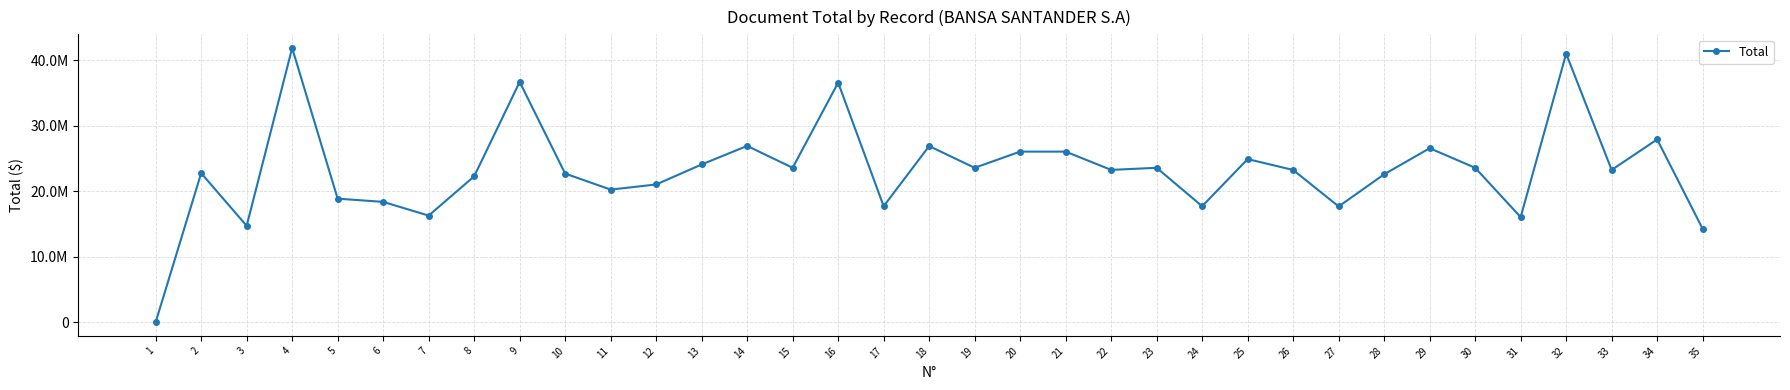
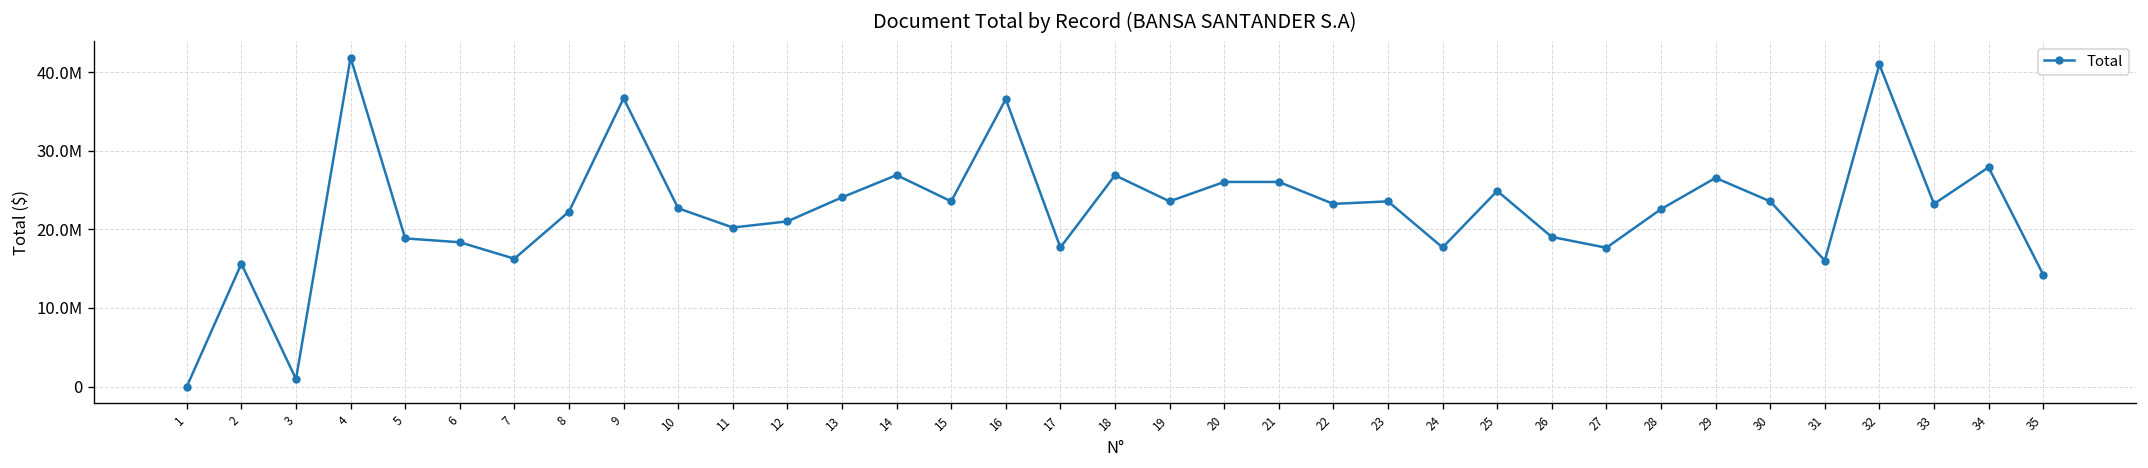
2: 23000000 -> 16000000
3: 15000000 -> 1000000
26: 23000000 -> 19000000
